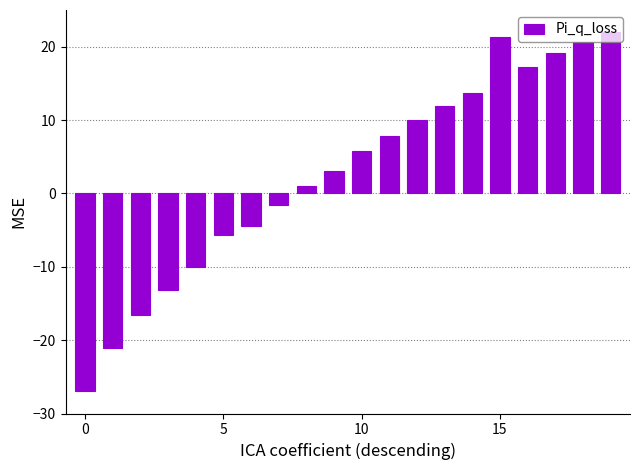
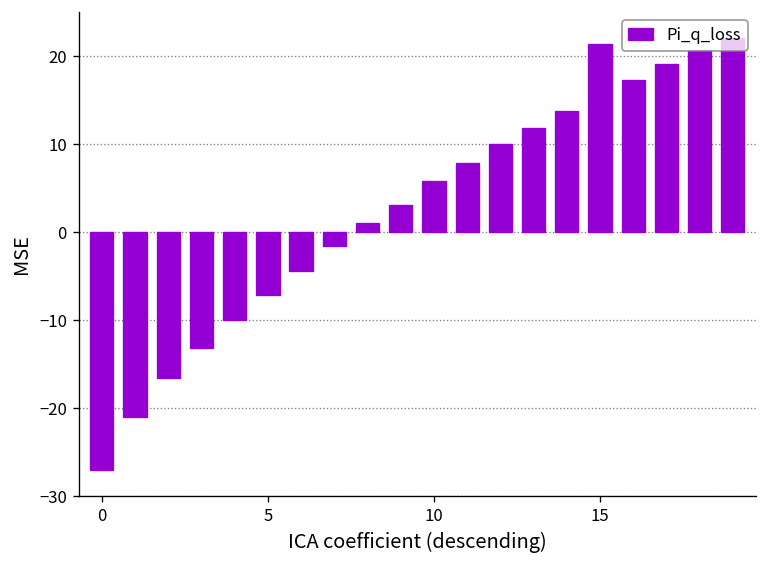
5: -6 -> -7
